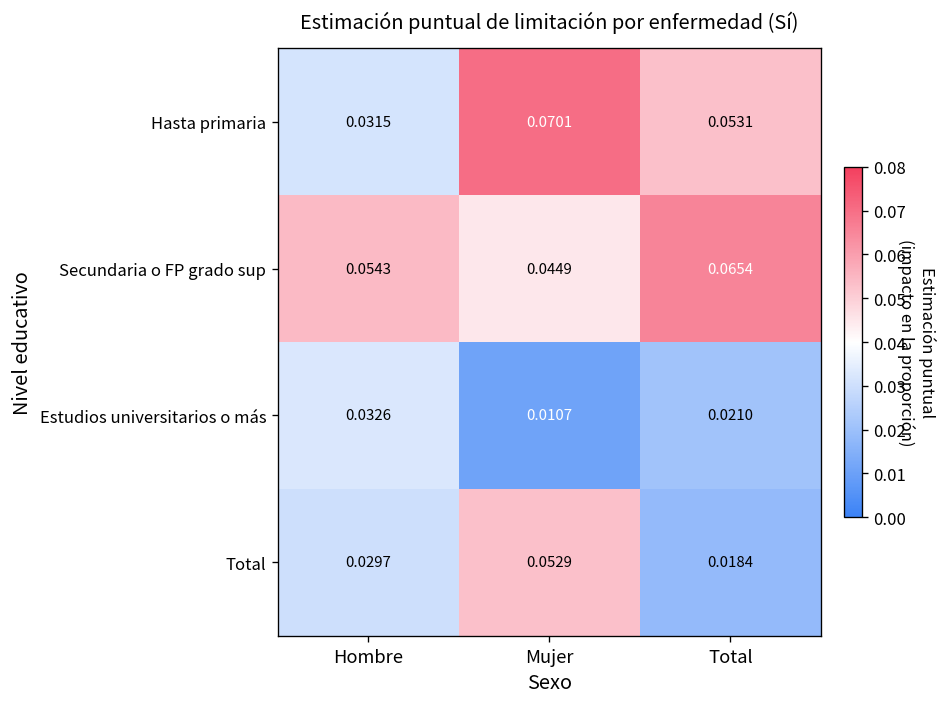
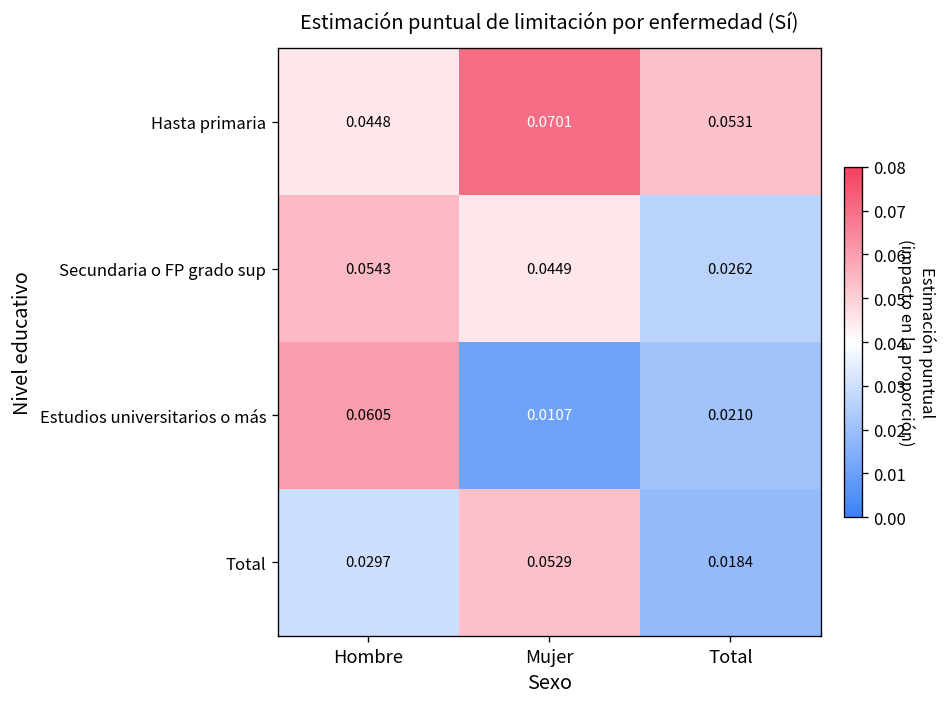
Hasta primaria, Hombre: 0.0315 -> 0.0448
Secundaria o FP grado sup, Total: 0.0654 -> 0.0262
Estudios universitarios o más, Hombre: 0.0326 -> 0.0605
